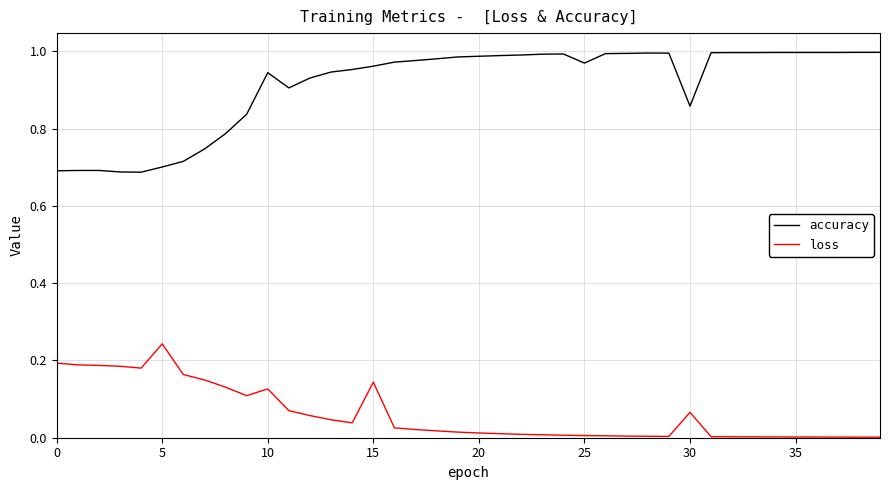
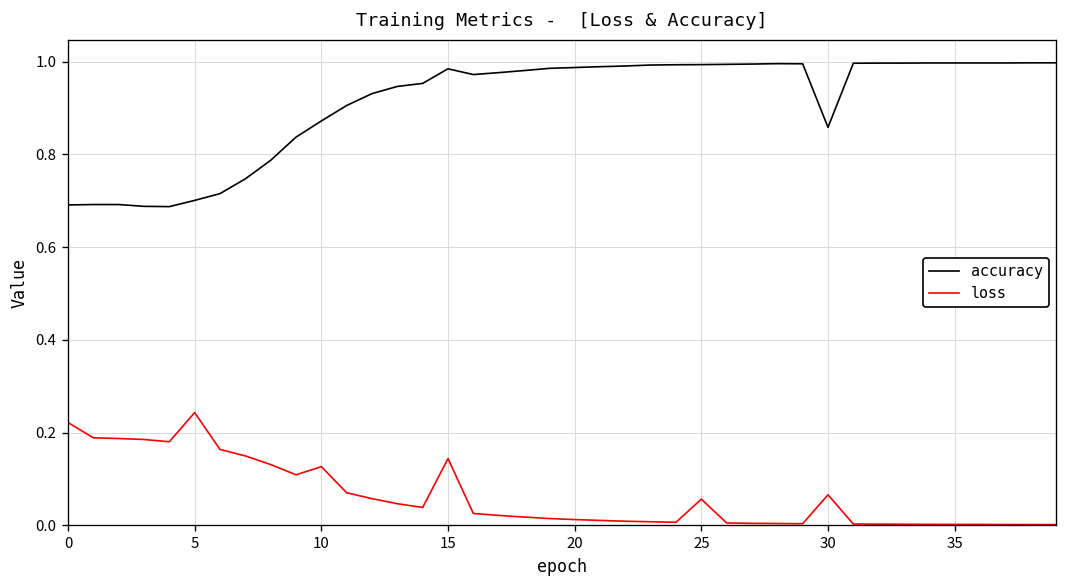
loss, 0: 0.19 -> 0.22
accuracy, 10: 0.95 -> 0.87
accuracy, 15: 0.96 -> 0.98
accuracy, 25: 0.97 -> 0.99
loss, 25: 0.01 -> 0.06
